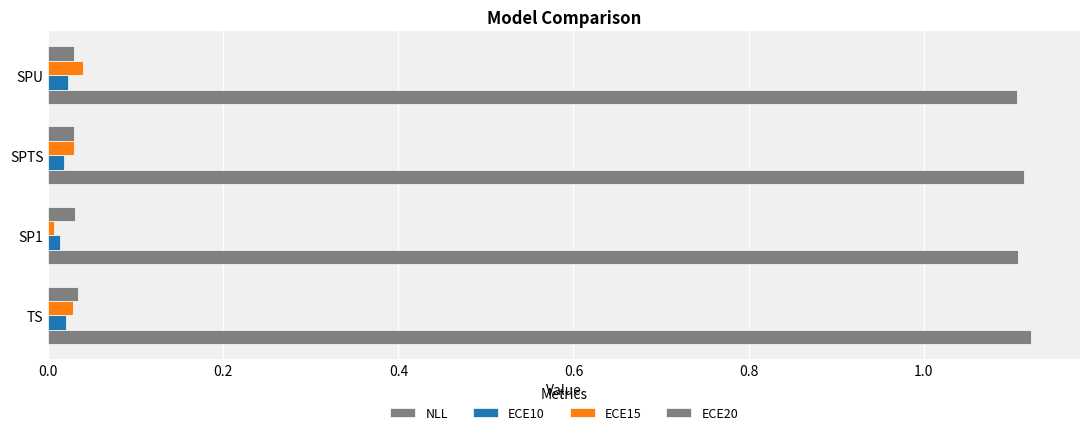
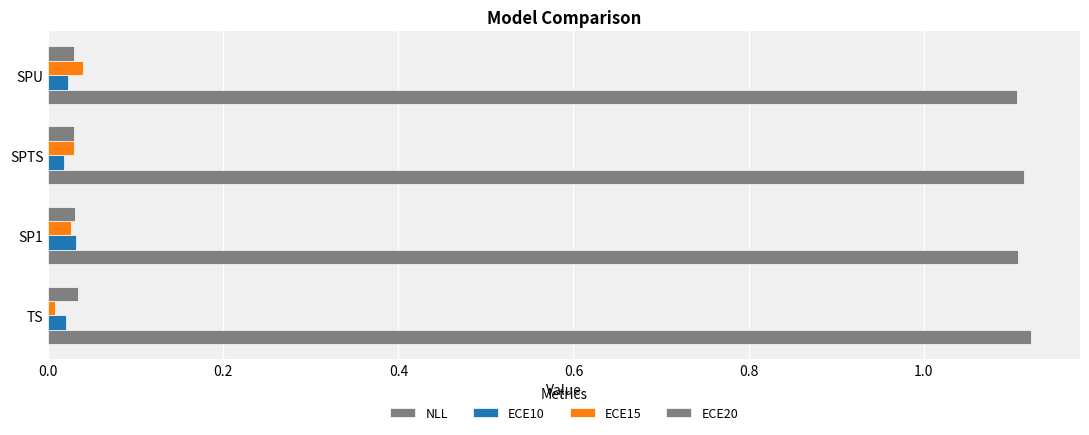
ECE15, SP1: 0.01 -> 0.03
ECE10, SP1: 0.01 -> 0.03
ECE15, TS: 0.03 -> 0.01
